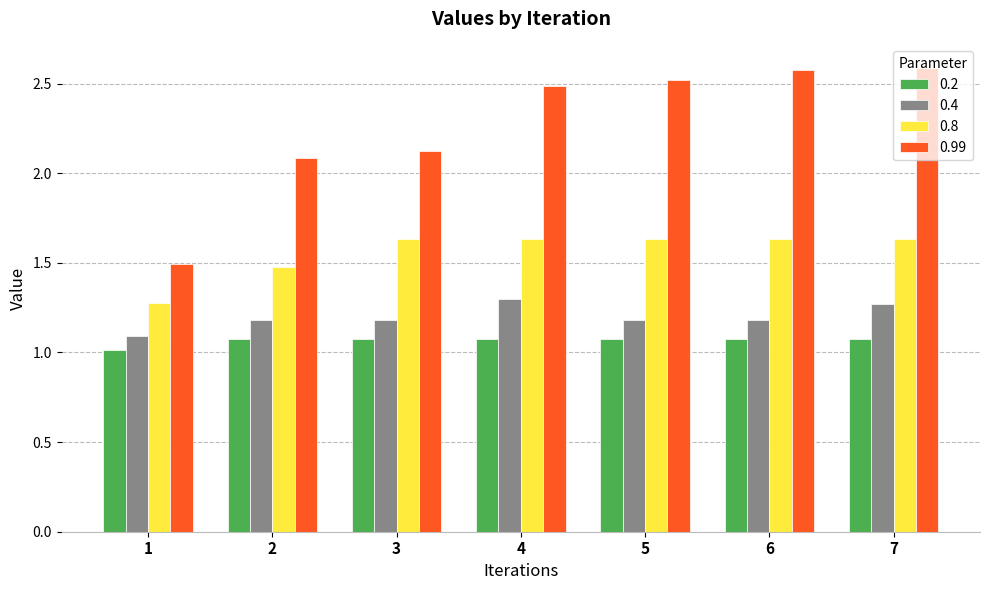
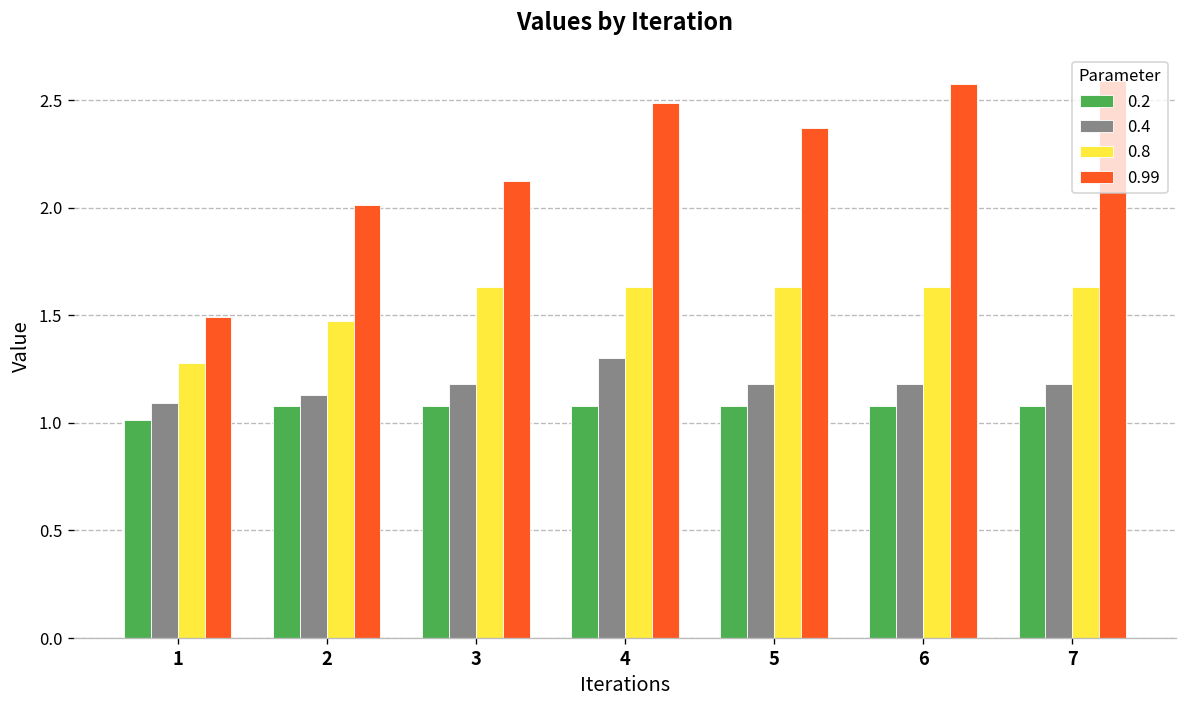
0.4, 2: 1.18 -> 1.13
0.99, 2: 2.09 -> 2.01
0.99, 5: 2.52 -> 2.37
0.4, 7: 1.27 -> 1.18
